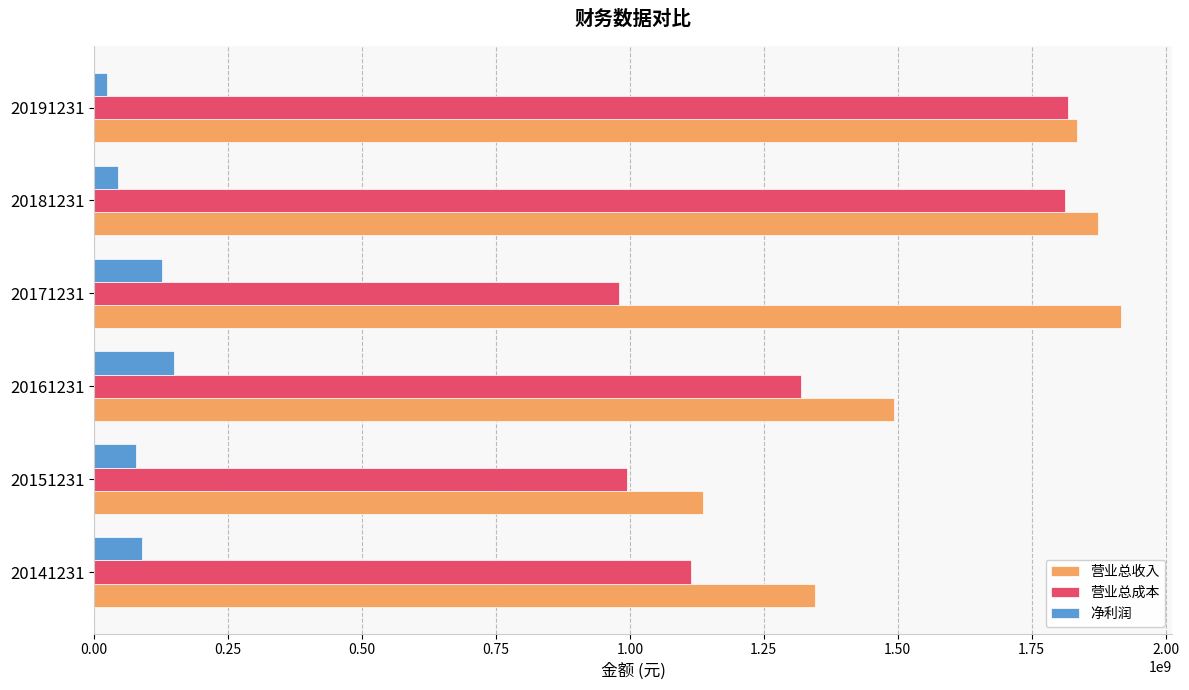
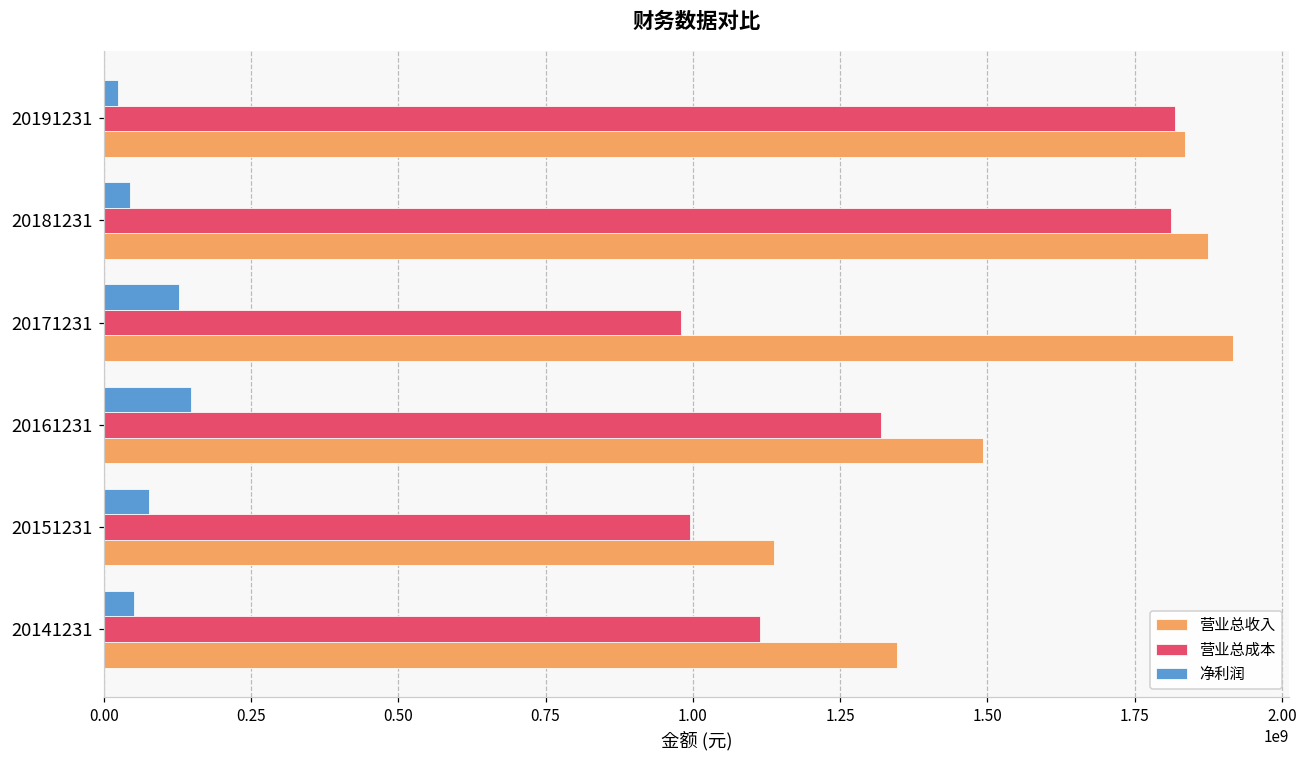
净利润, 20141231: 90000000 -> 50000000
